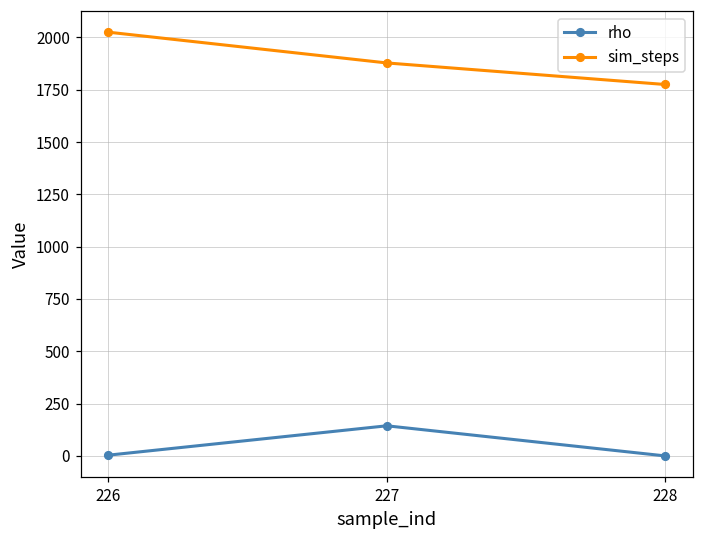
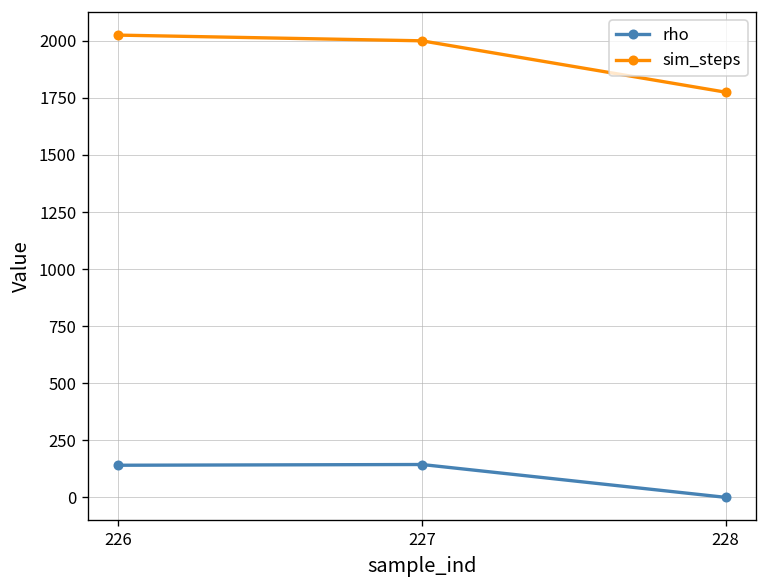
rho, 226: 0 -> 140
sim_steps, 227: 1880 -> 2000
